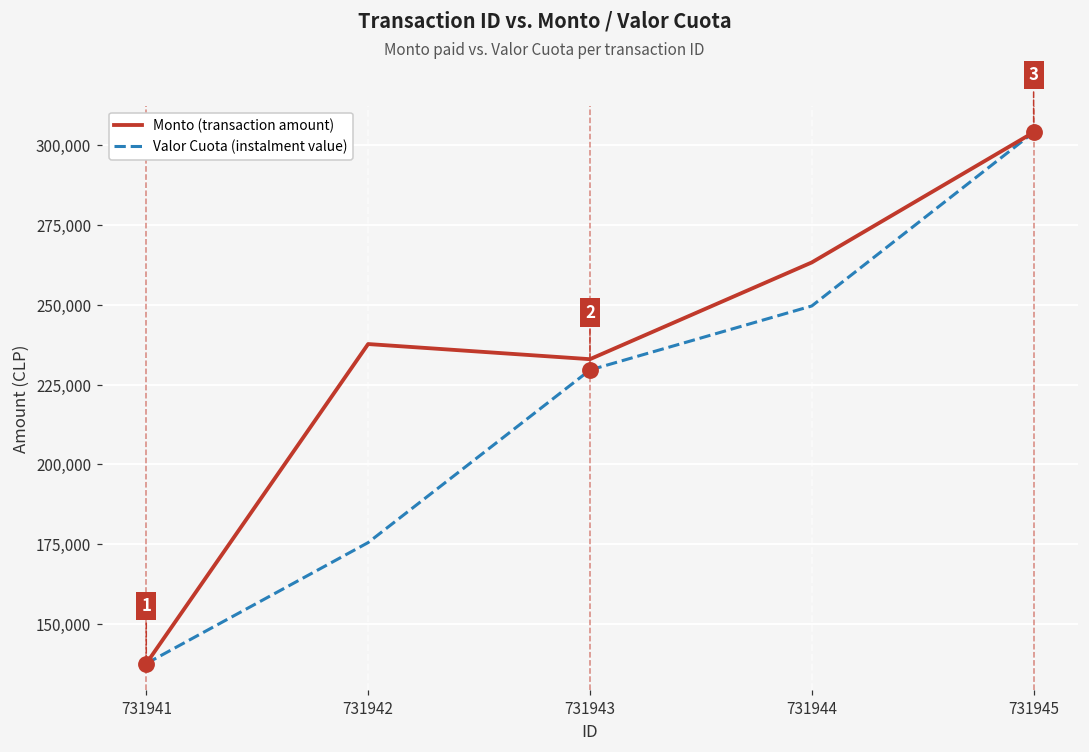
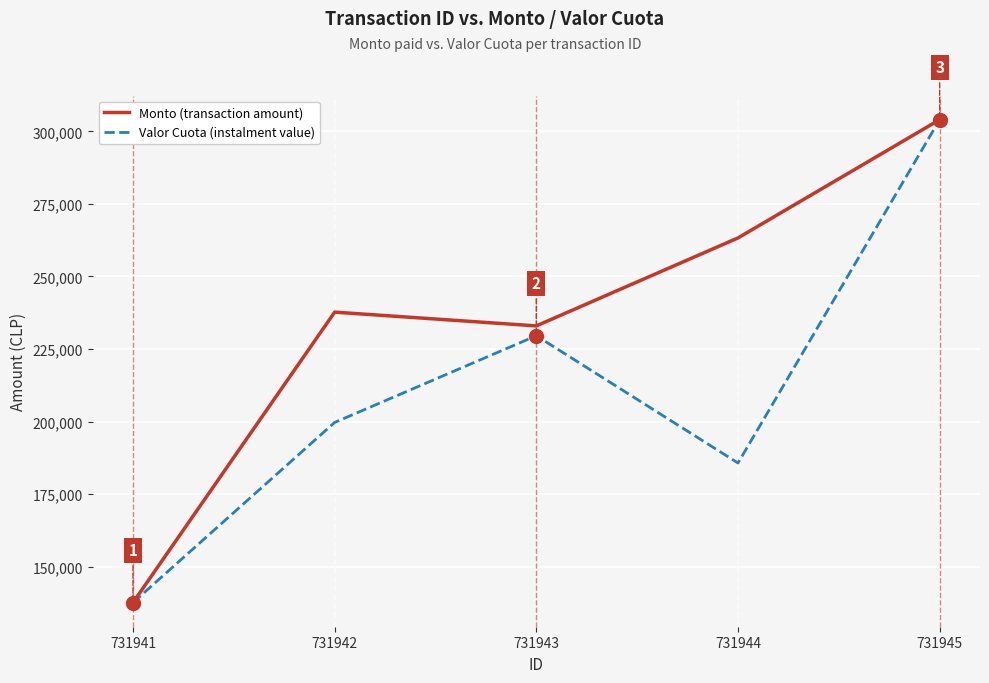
Valor Cuota (instalment value), 731942: 176,000 -> 200,000
Valor Cuota (instalment value), 731944: 250,000 -> 186,000
